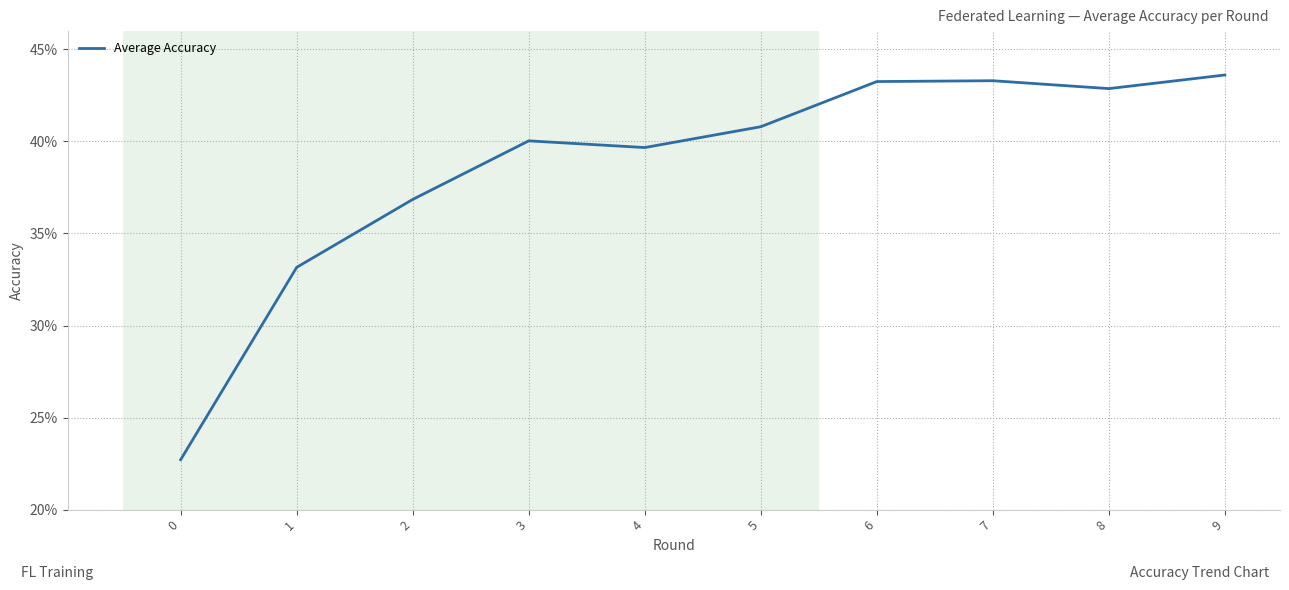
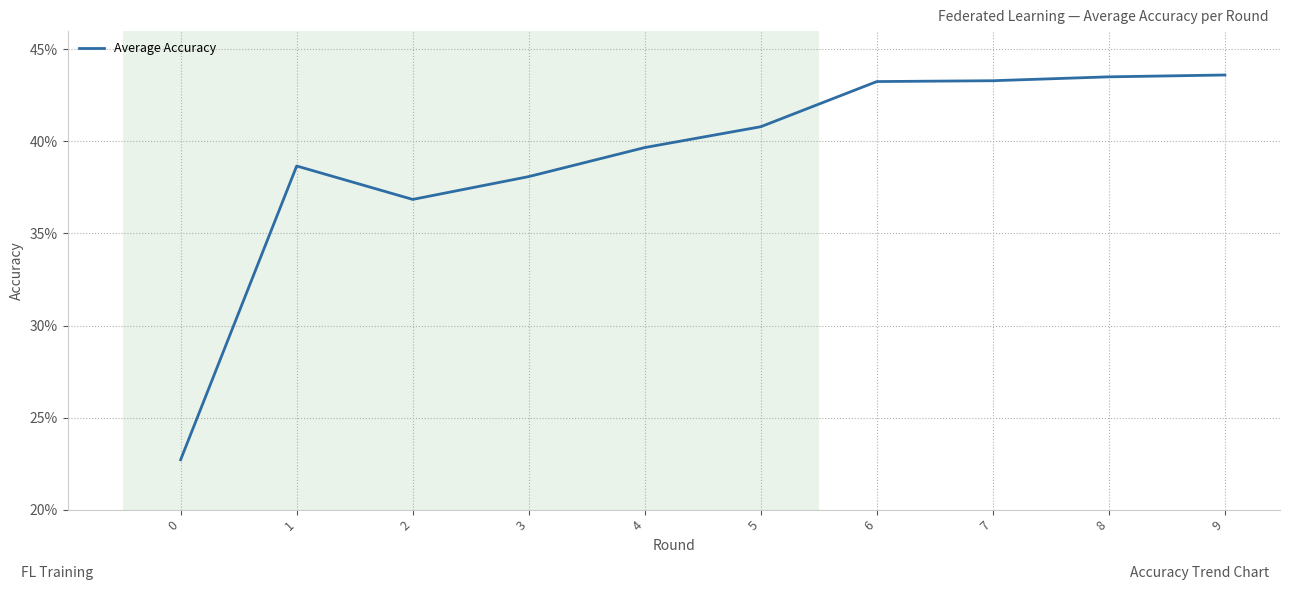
1: 33.2% -> 38.7%
3: 40.0% -> 38.1%
8: 42.9% -> 43.5%
